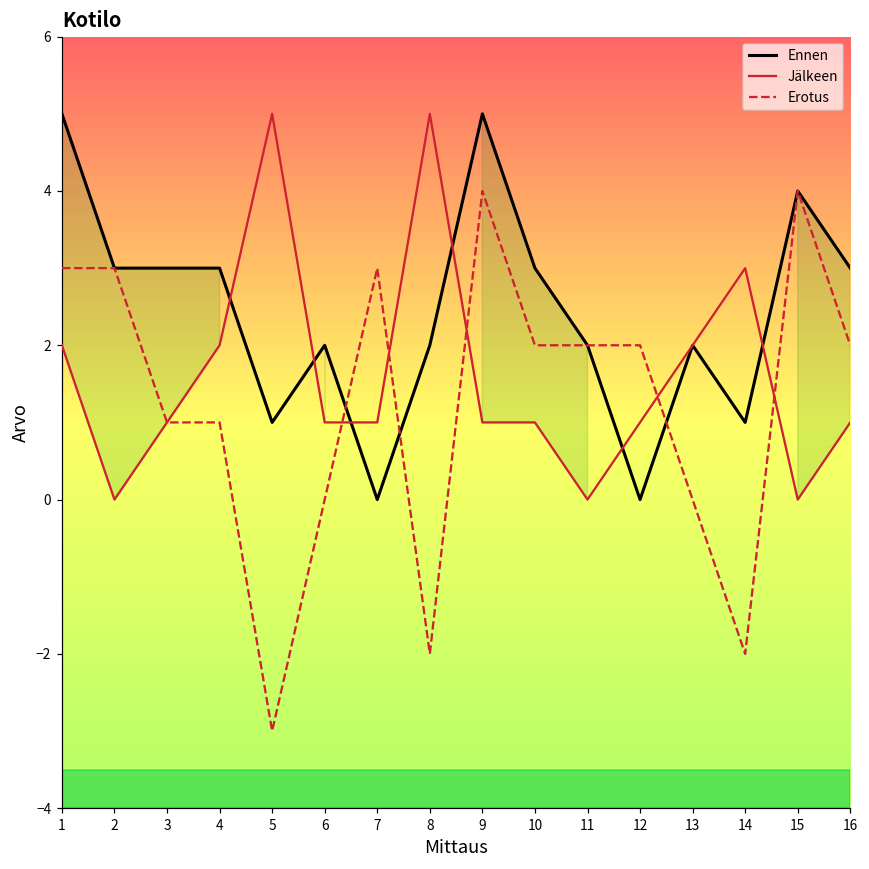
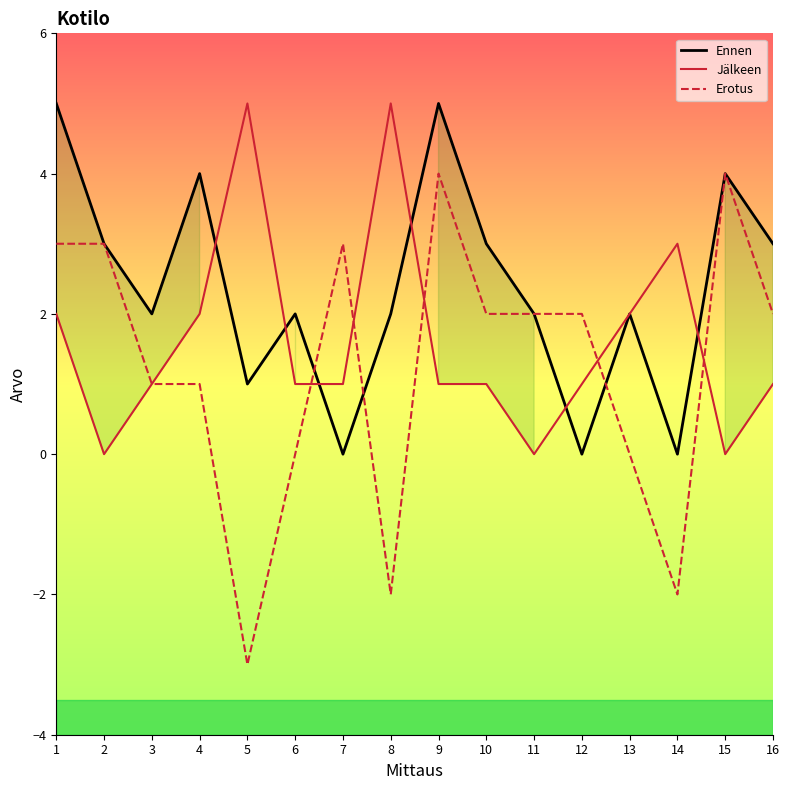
Ennen, 3: 3 -> 2
Ennen, 4: 3 -> 4
Ennen, 14: 1 -> 0
